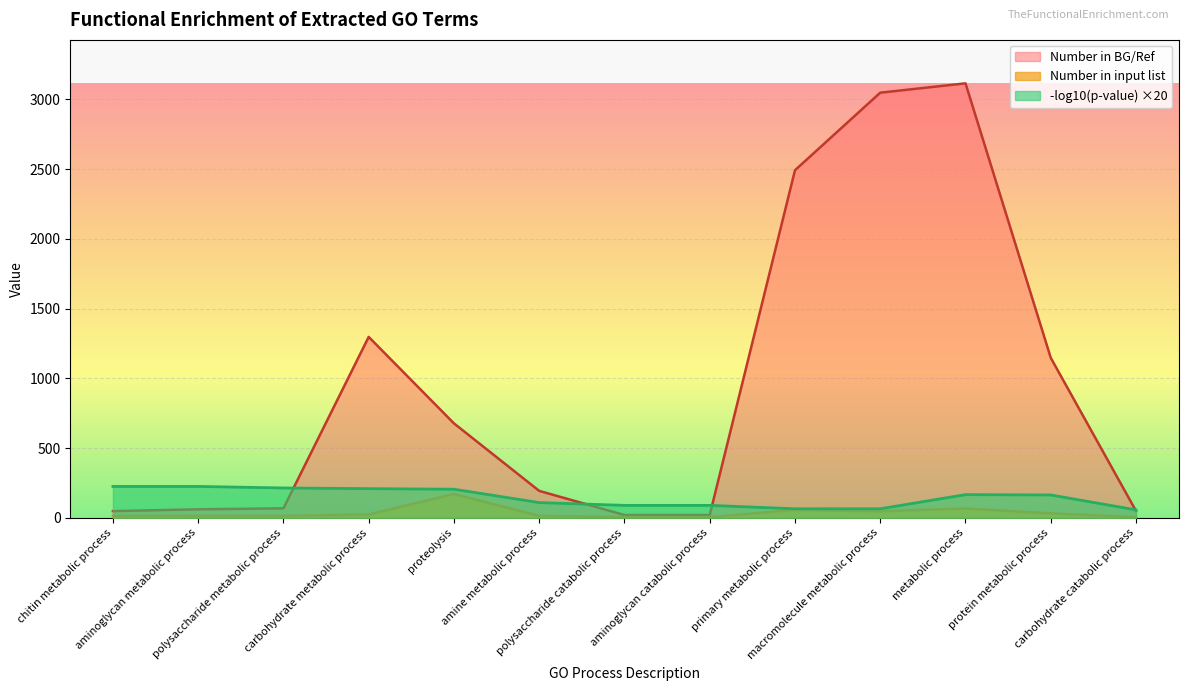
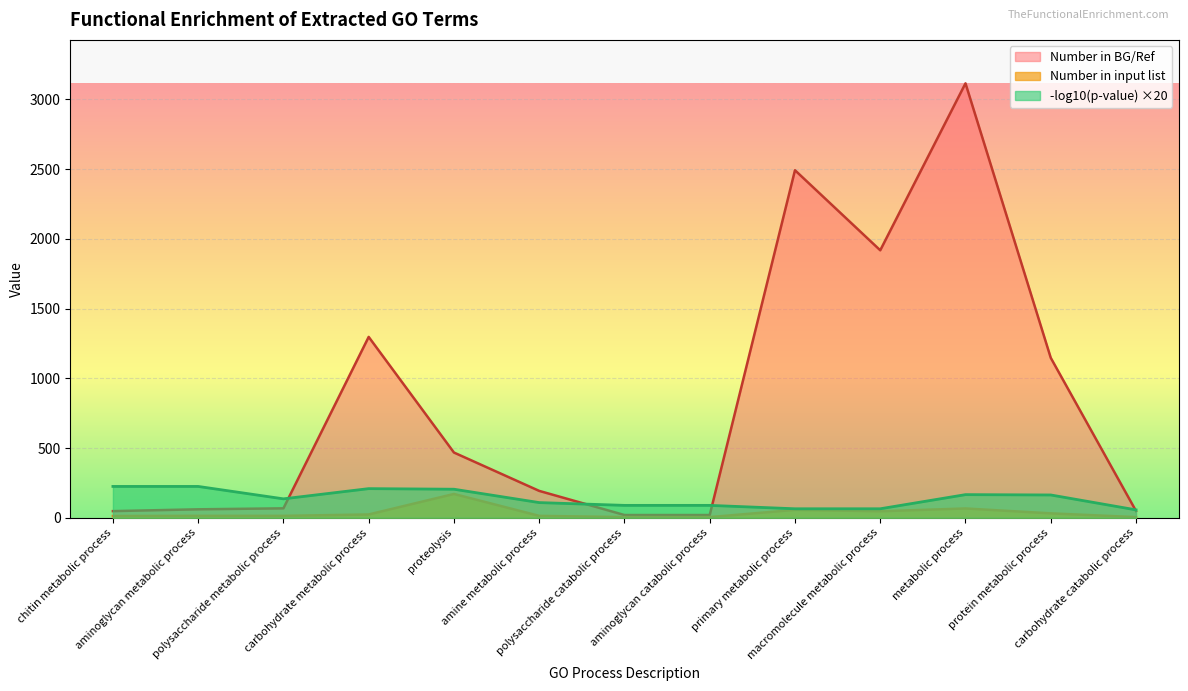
-log10(p-value) ×20, polysaccharide metabolic process: 210 -> 140
Number in BG/Ref, proteolysis: 680 -> 470
Number in BG/Ref, macromolecule metabolic process: 3050 -> 1920
